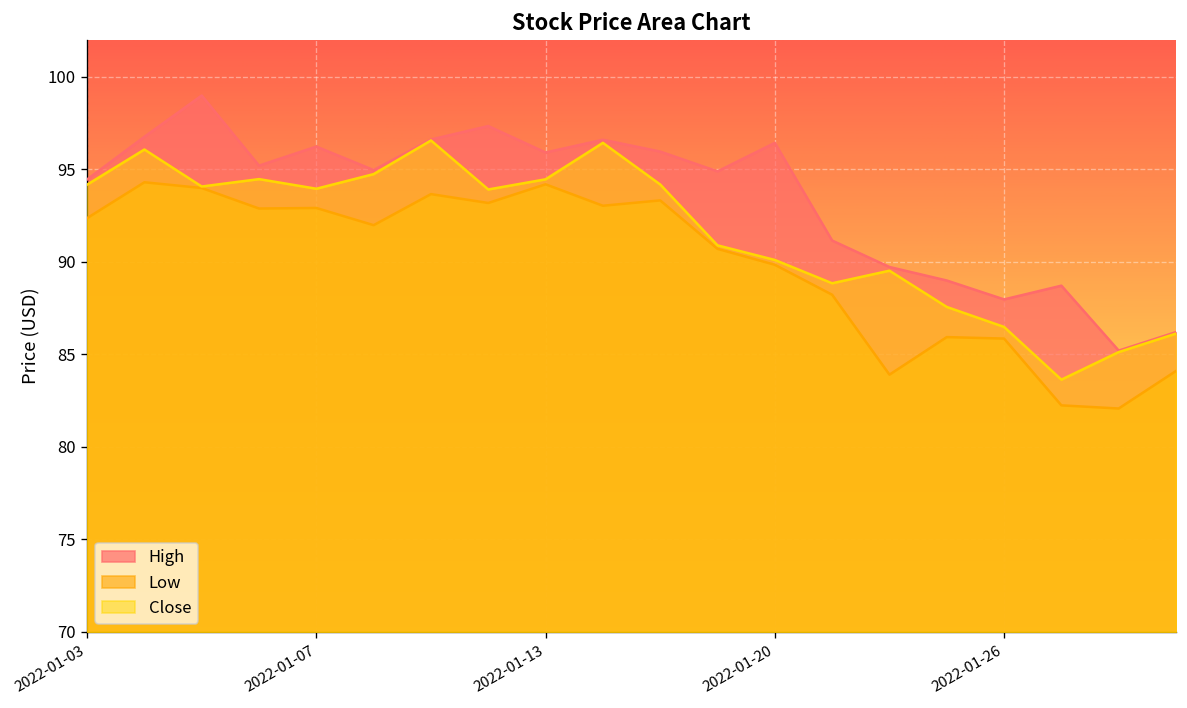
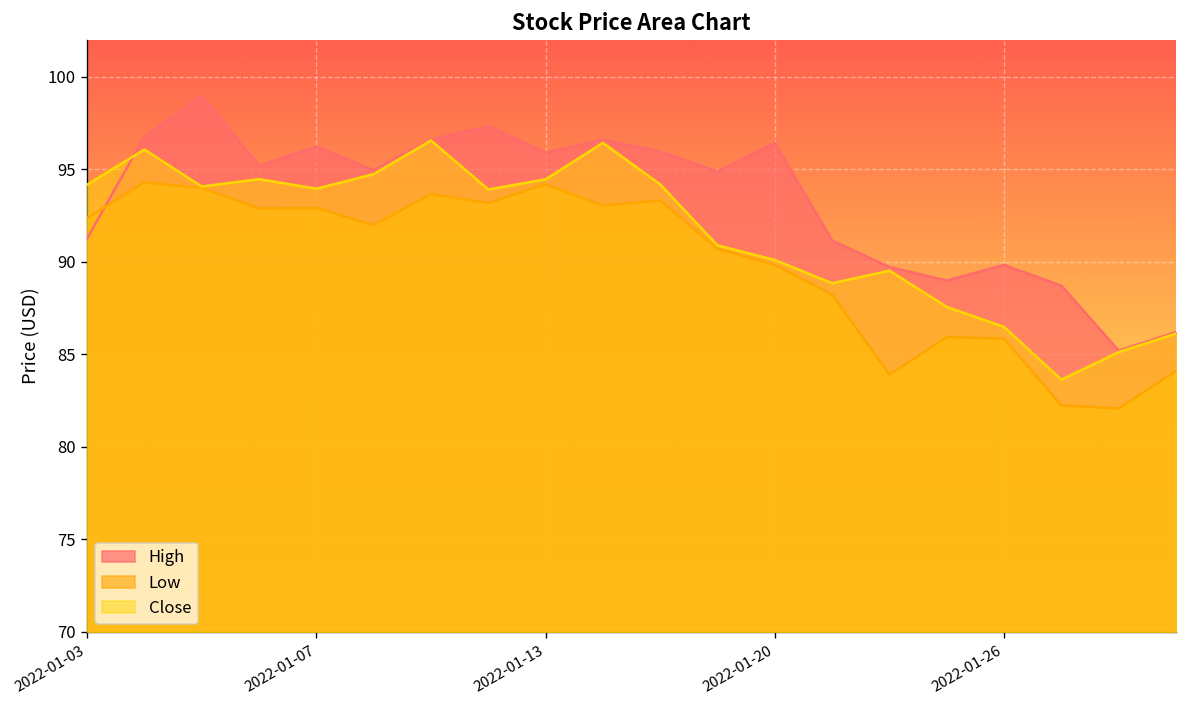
High, 2022-01-03: 94.5 -> 91.3
High, 2022-01-26: 88.0 -> 89.8
